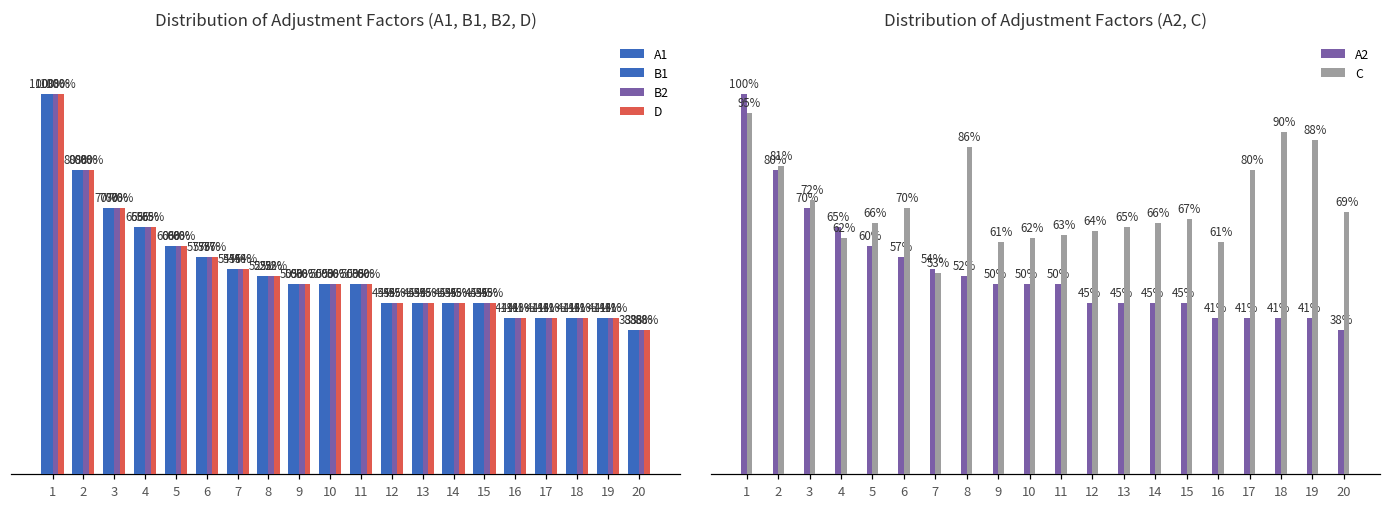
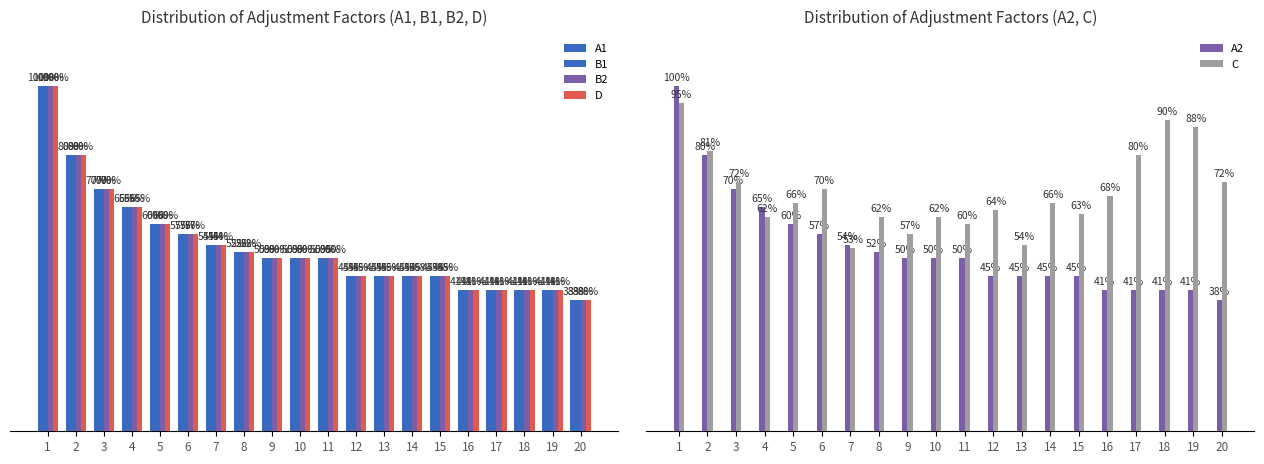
Distribution of Adjustment Factors (A2, C), C, 8: 86% -> 62%
Distribution of Adjustment Factors (A2, C), C, 9: 61% -> 57%
Distribution of Adjustment Factors (A2, C), C, 11: 63% -> 60%
Distribution of Adjustment Factors (A2, C), C, 13: 65% -> 54%
Distribution of Adjustment Factors (A2, C), C, 15: 67% -> 63%
Distribution of Adjustment Factors (A2, C), C, 16: 61% -> 68%
Distribution of Adjustment Factors (A2, C), C, 20: 69% -> 72%
